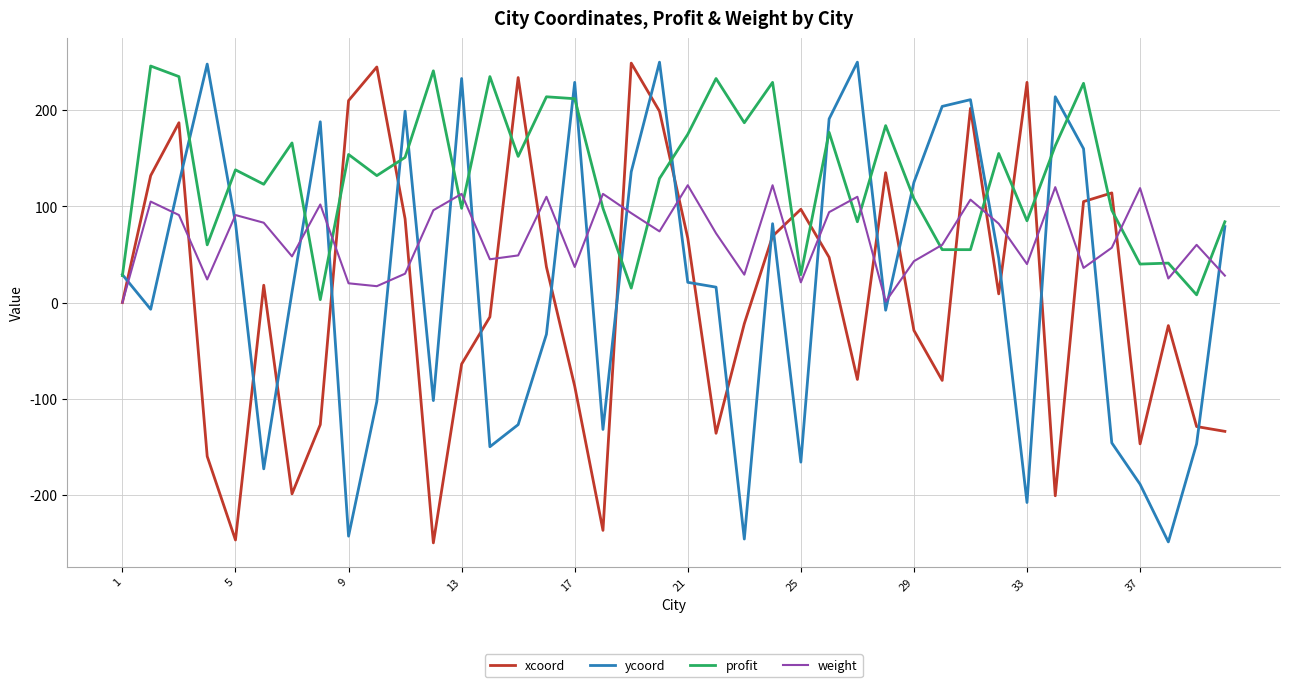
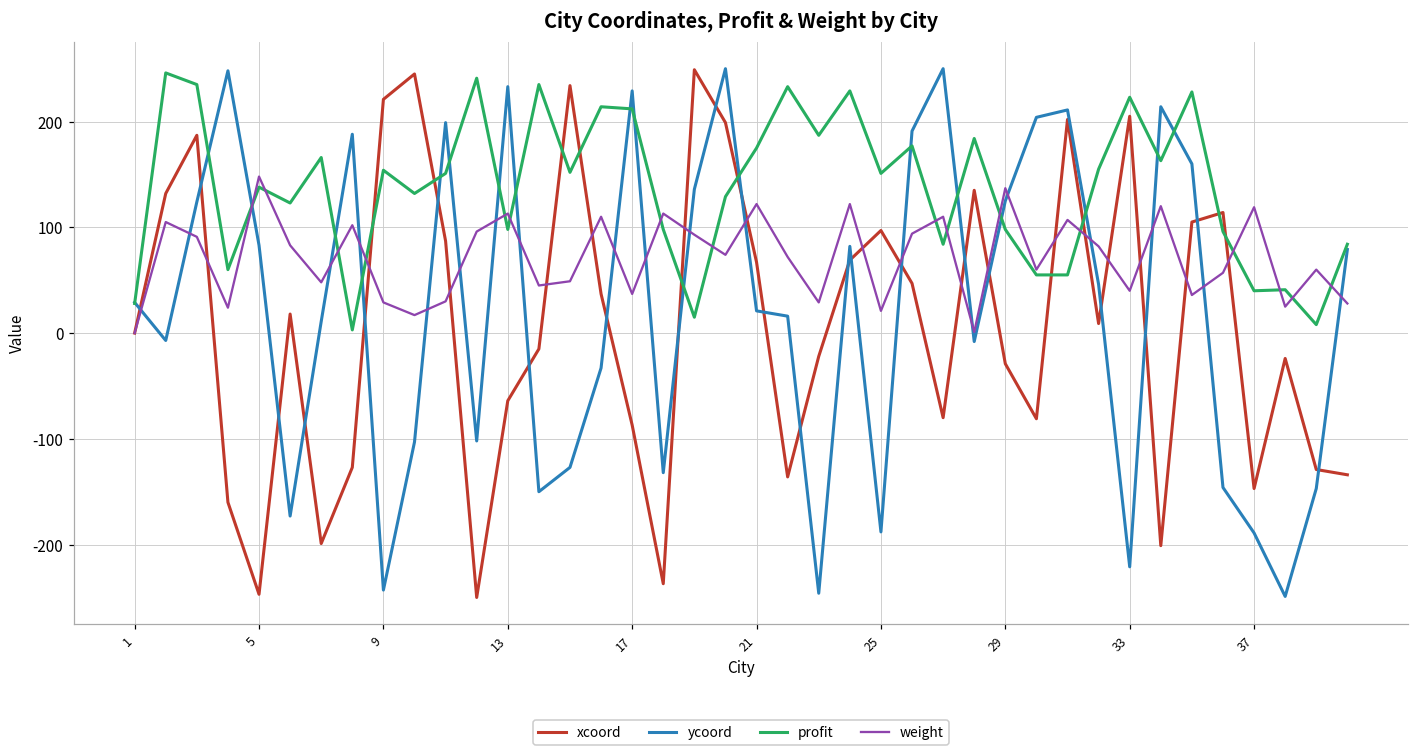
weight, 5: 90 -> 150
xcoord, 9: 210 -> 220
weight, 9: 20 -> 30
ycoord, 25: -170 -> -190
profit, 25: 30 -> 150
profit, 29: 110 -> 100
weight, 29: 40 -> 140
xcoord, 33: 230 -> 210
ycoord, 33: -210 -> -220
profit, 33: 90 -> 220
